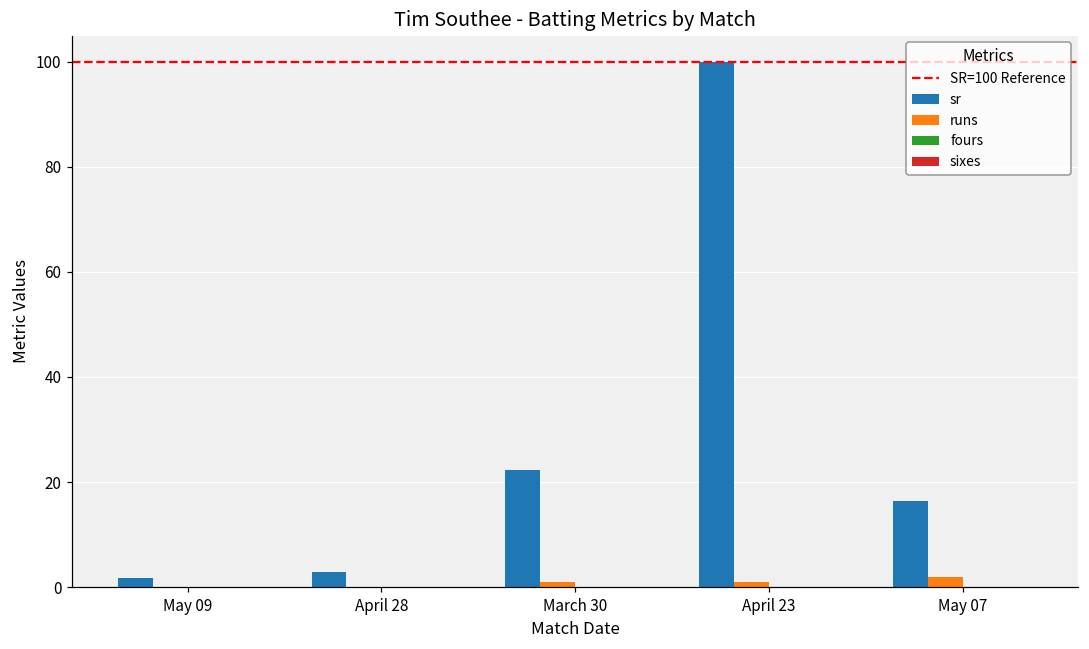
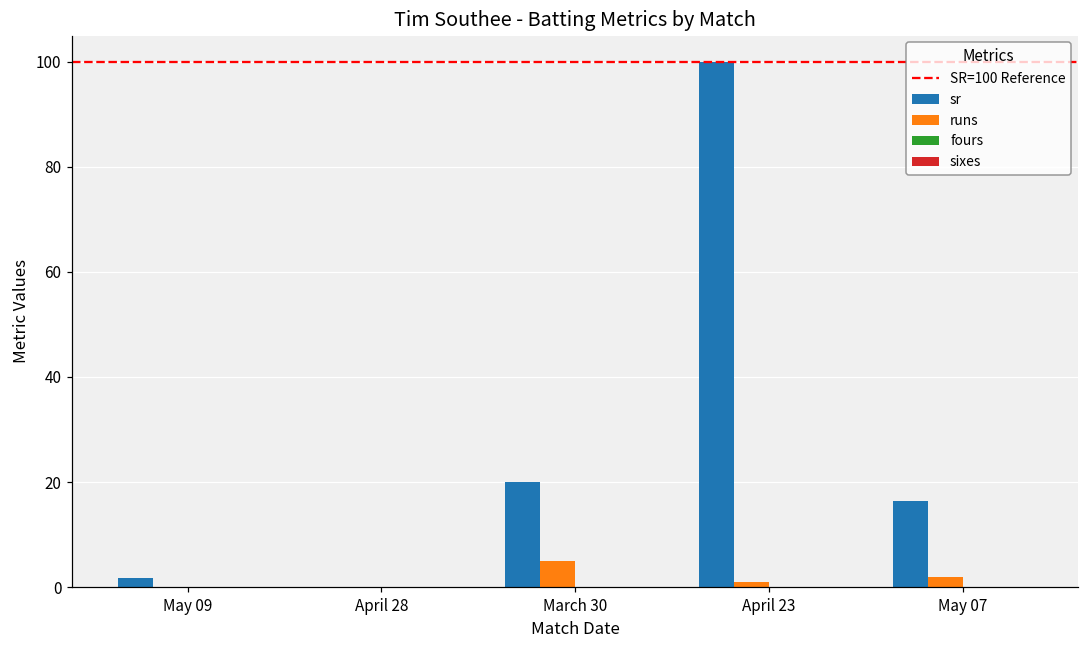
sr, April 28: 3 -> 0
sr, March 30: 22 -> 20
runs, March 30: 1 -> 5
